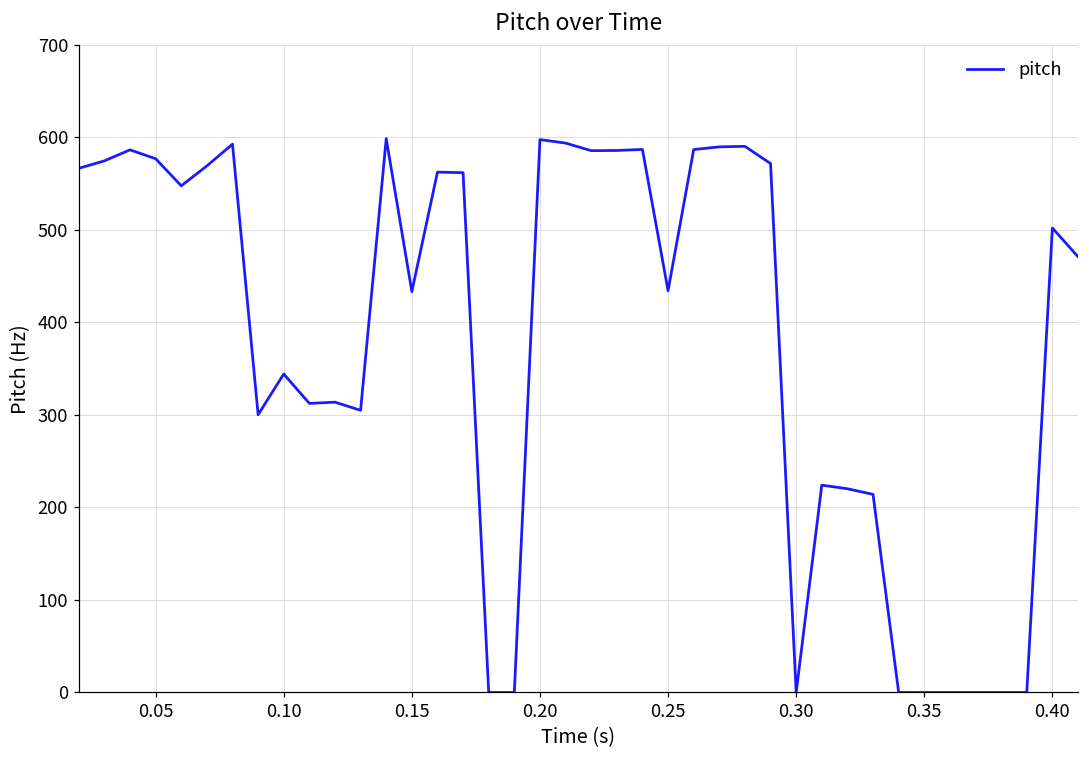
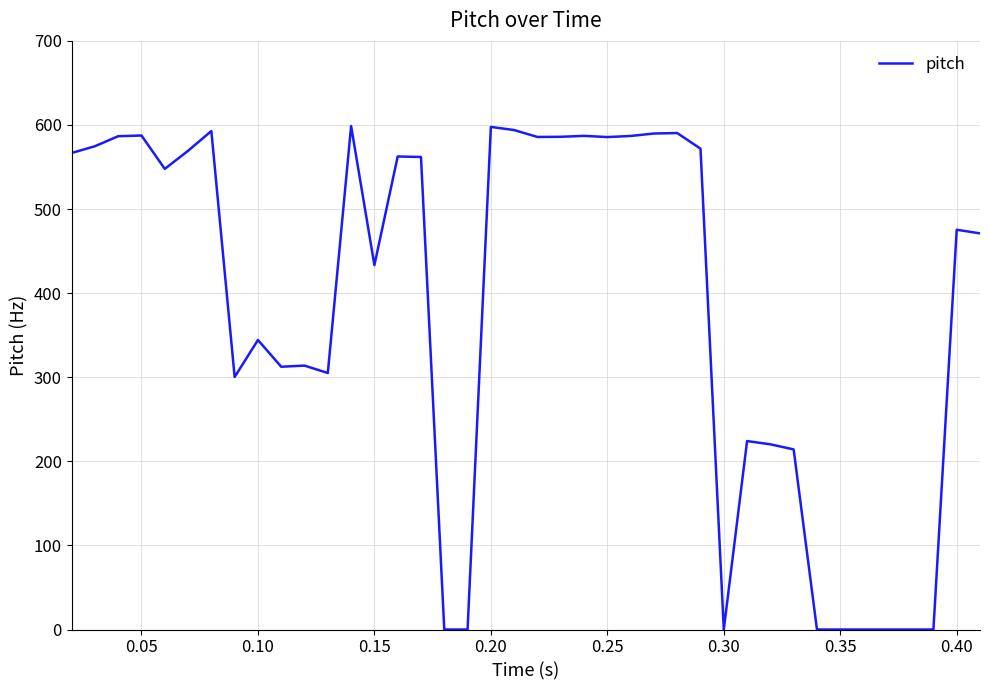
0.05: 580 -> 590
0.25: 430 -> 590
0.40: 500 -> 480
